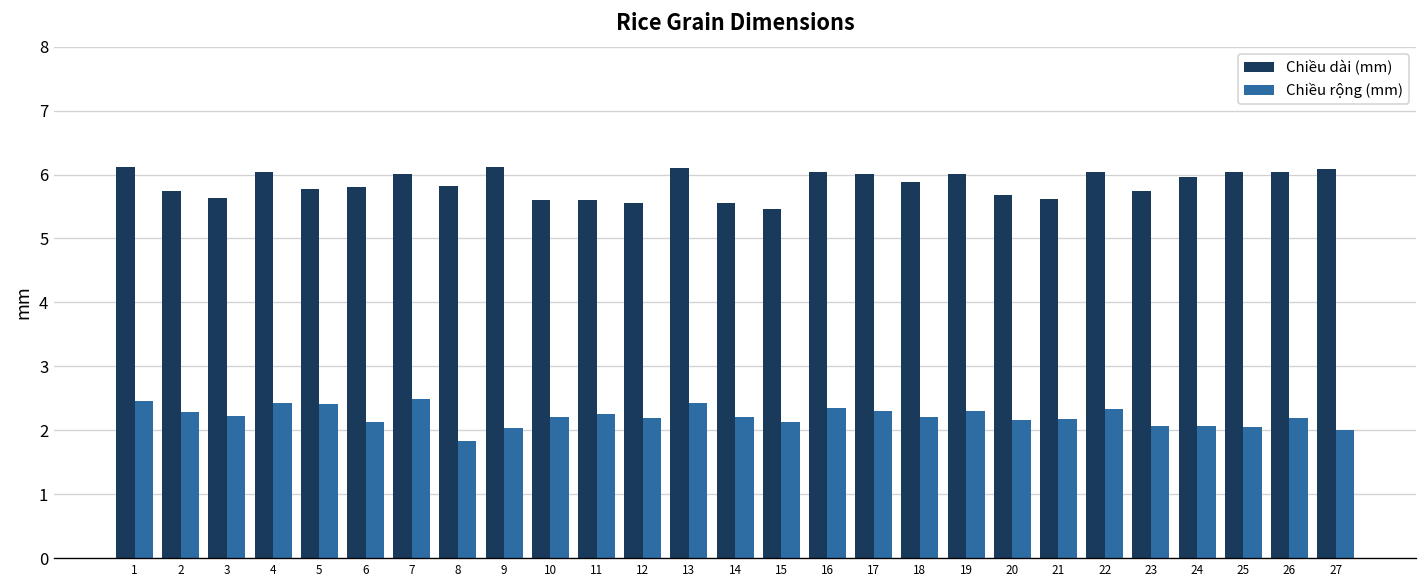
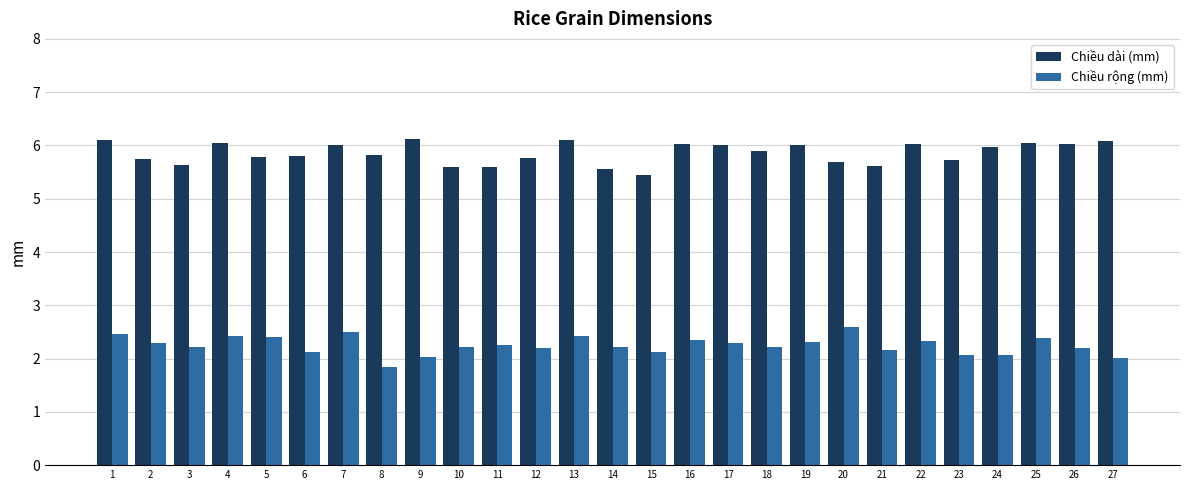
Chiều dài (mm), 12: 5.6 -> 5.8
Chiều rộng (mm), 20: 2.2 -> 2.6
Chiều rộng (mm), 25: 2.1 -> 2.4
